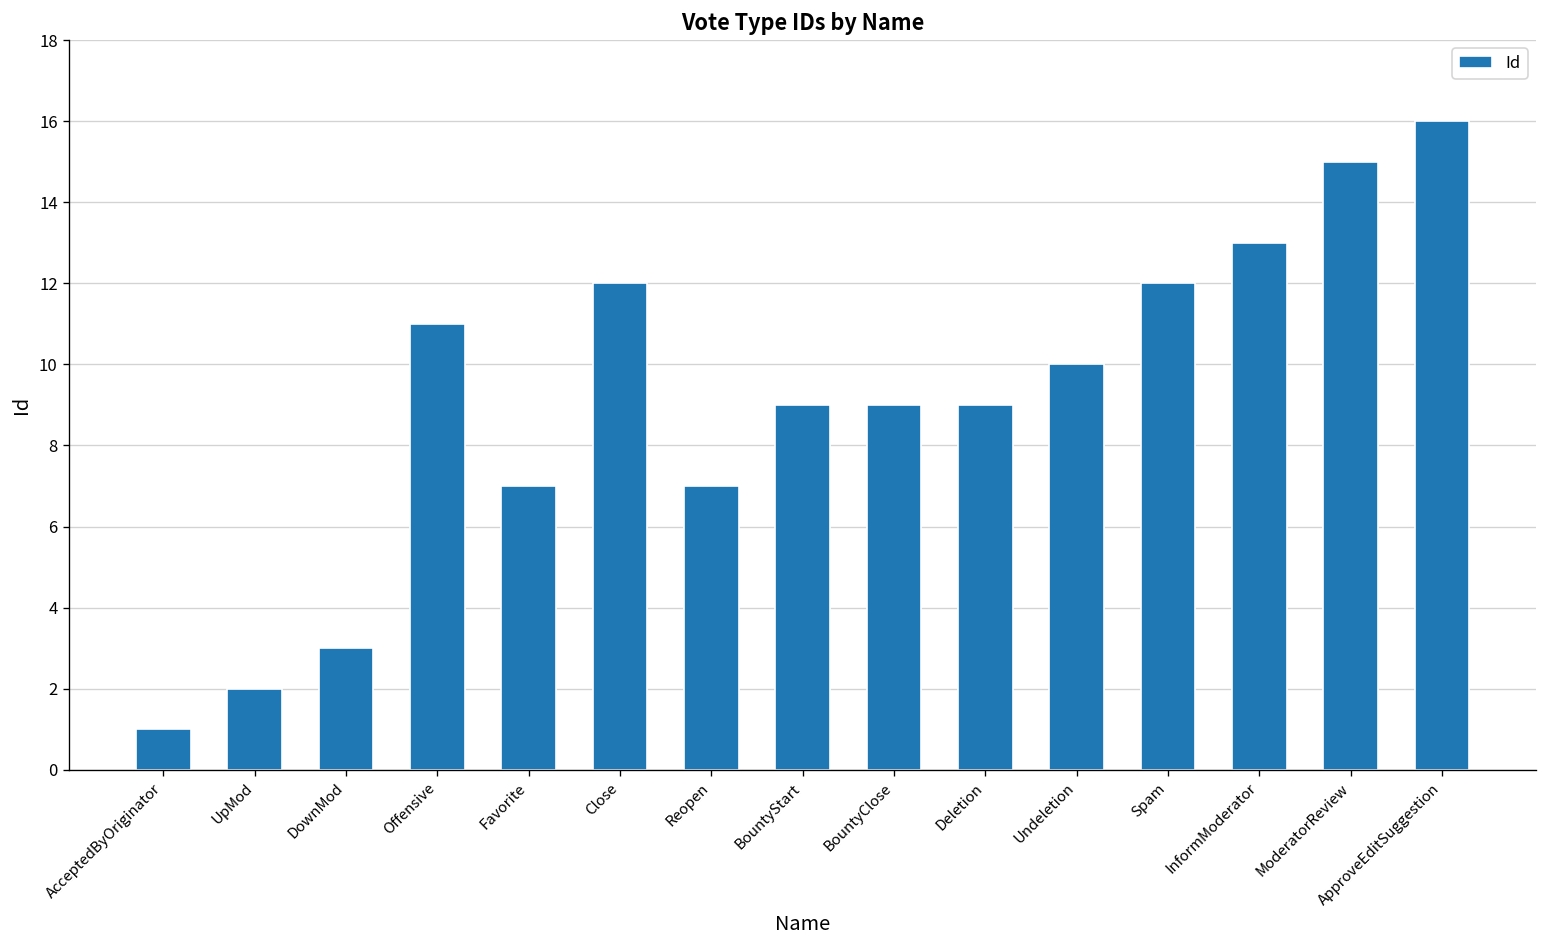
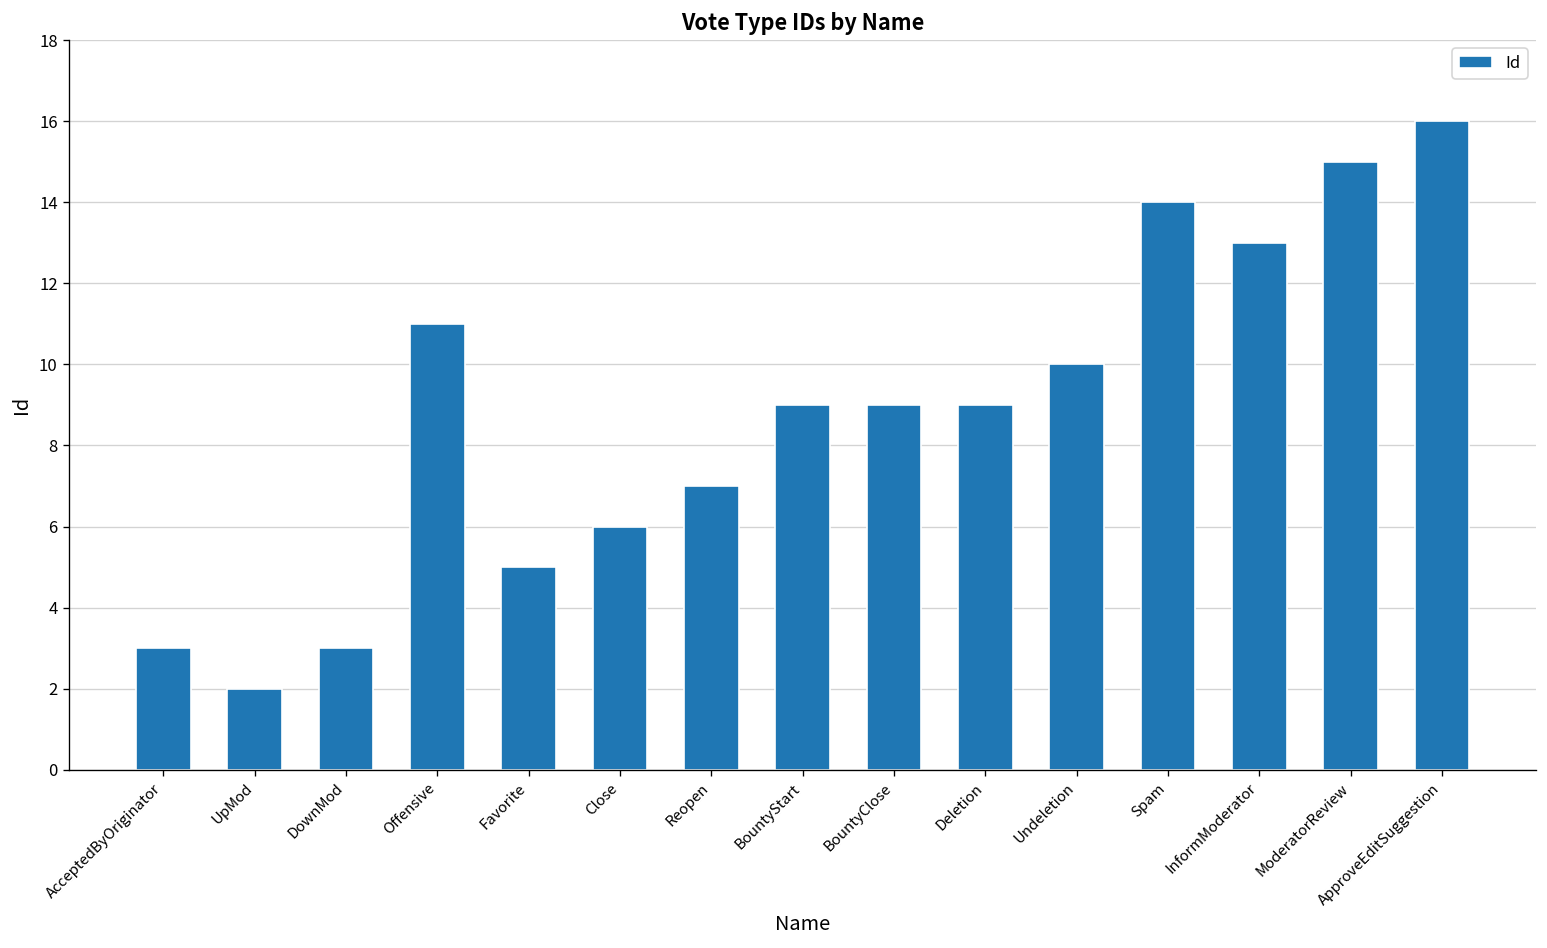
AcceptedByOriginator: 1 -> 3
Favorite: 7 -> 5
Close: 12 -> 6
Spam: 12 -> 14
